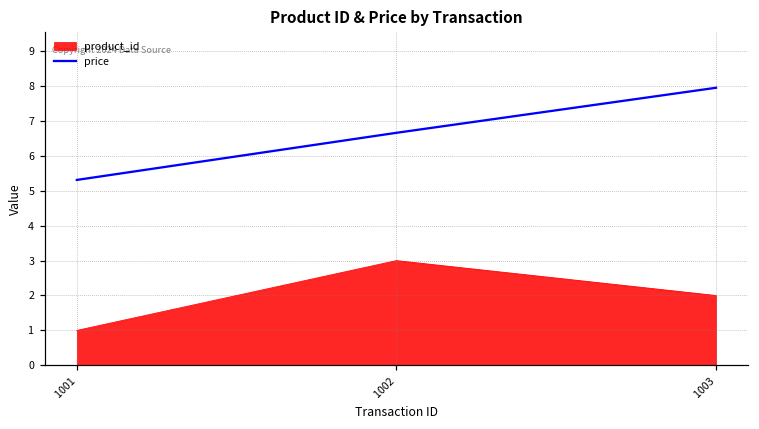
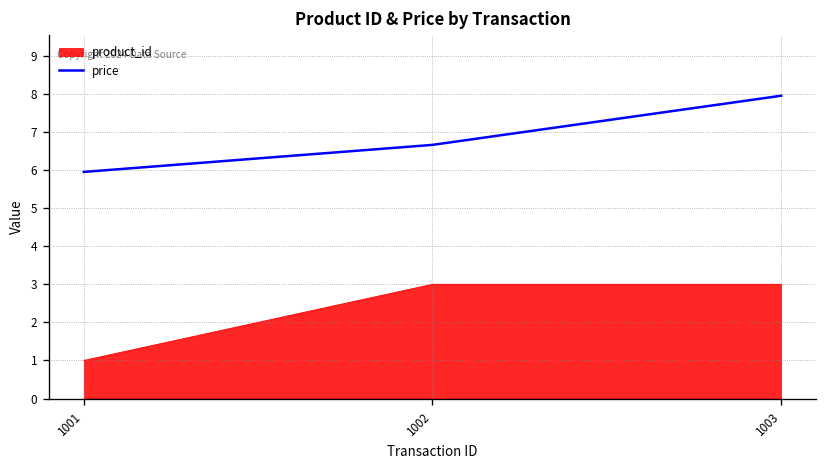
price, 1001: 5.3 -> 6.0
product_id, 1003: 2 -> 3
